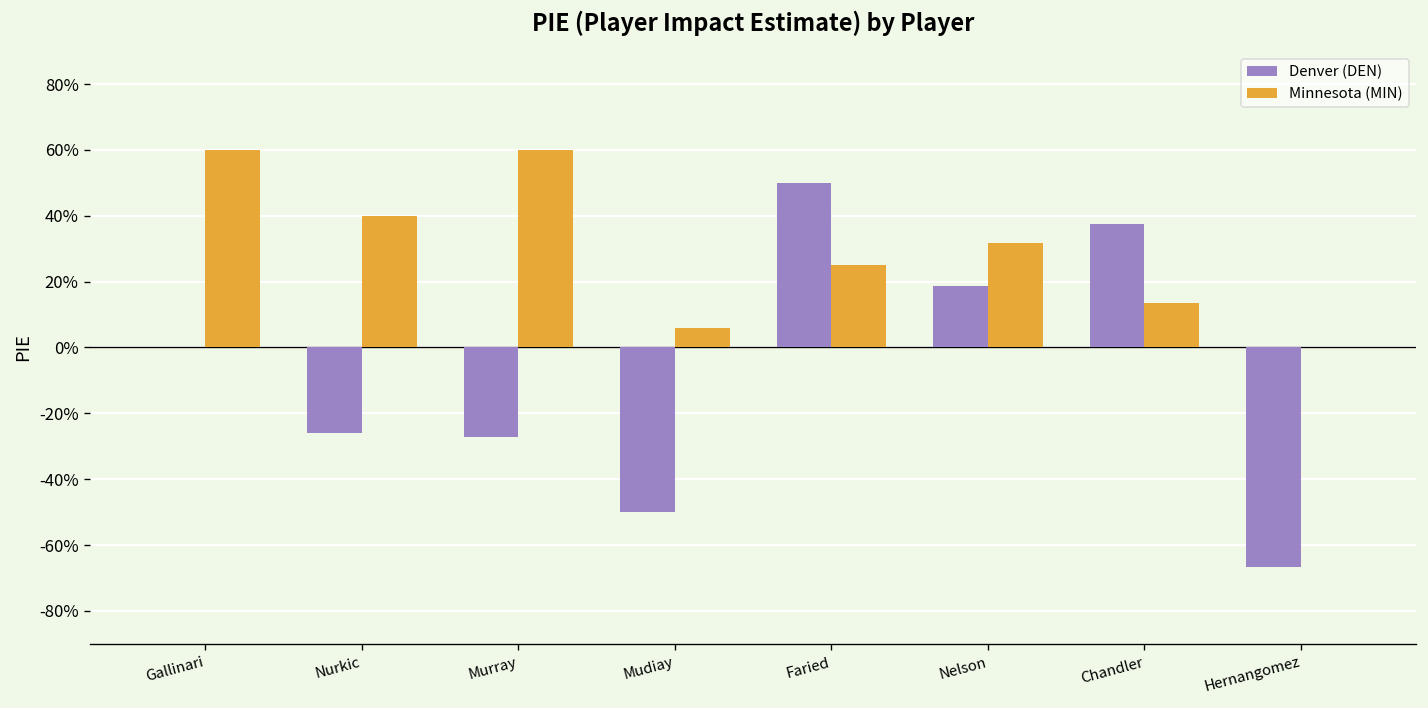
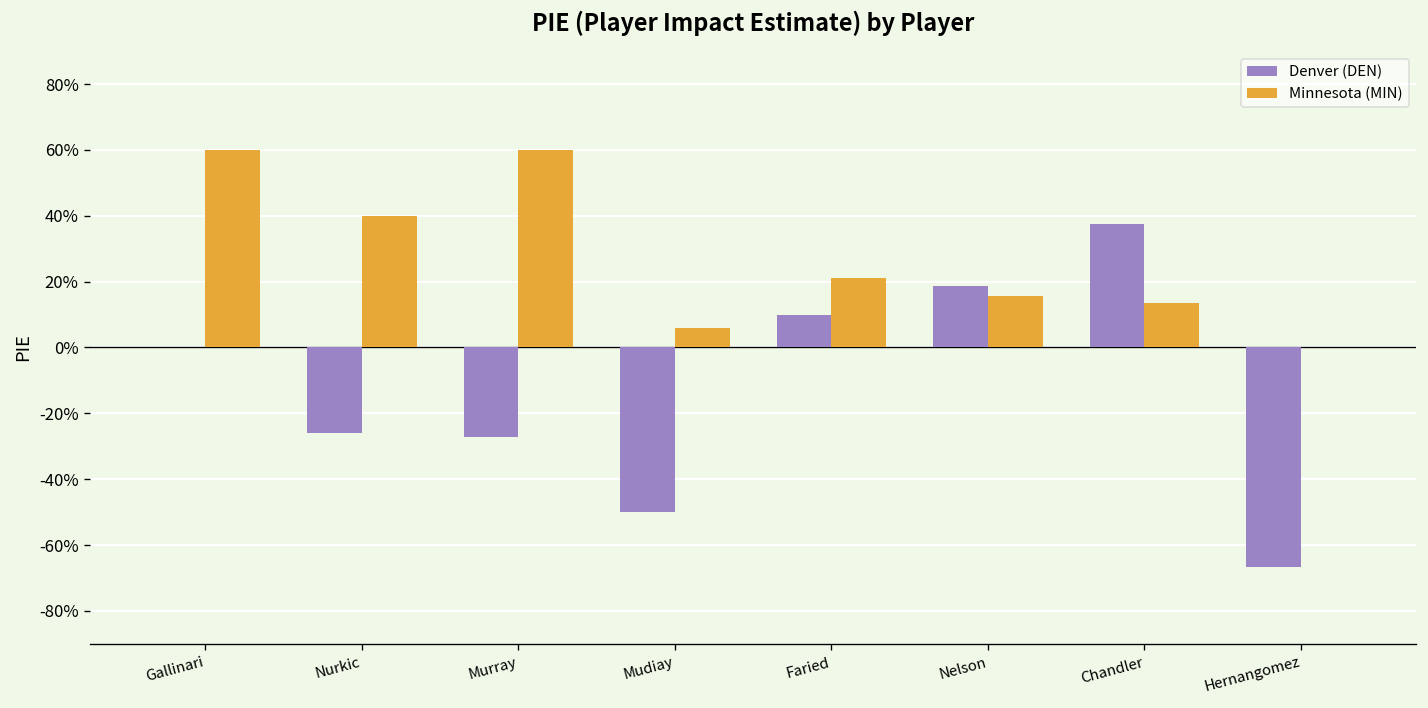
Denver (DEN), Faried: 50% -> 10%
Minnesota (MIN), Faried: 25% -> 21%
Minnesota (MIN), Nelson: 32% -> 16%
